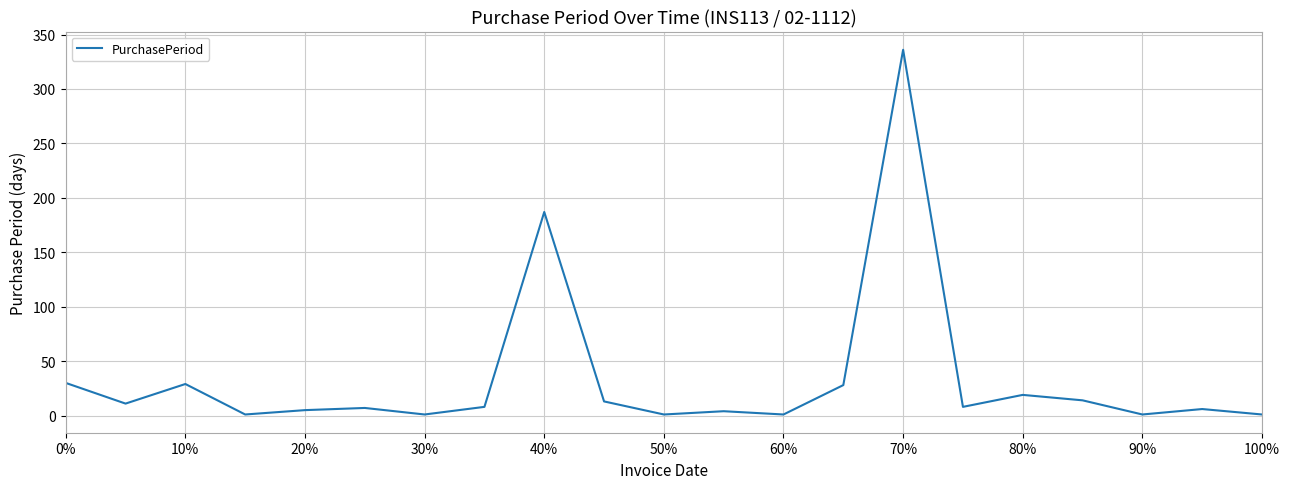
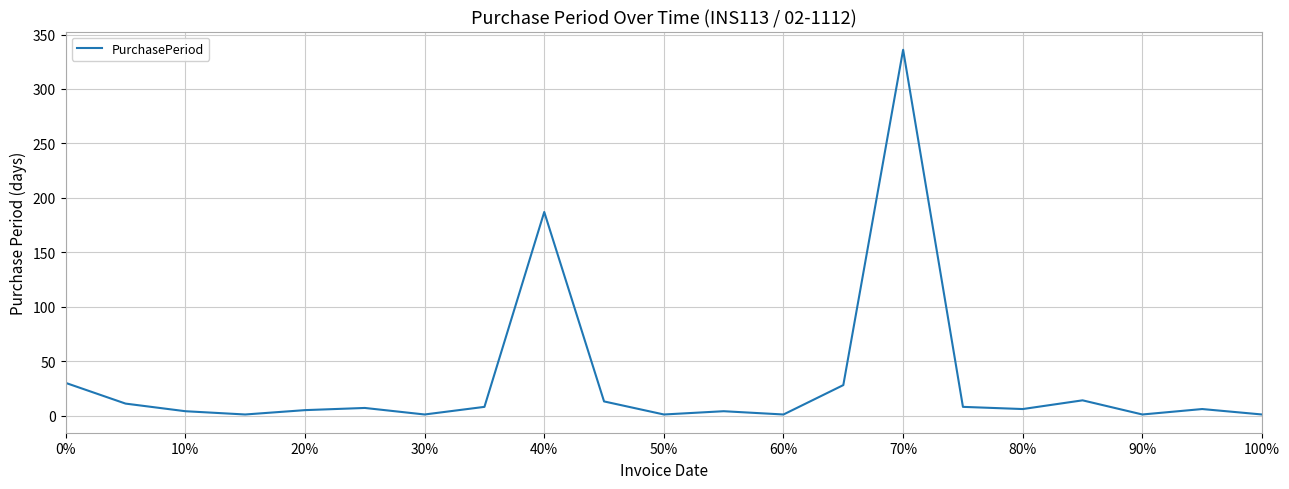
10%: 29 -> 4
80%: 19 -> 6
